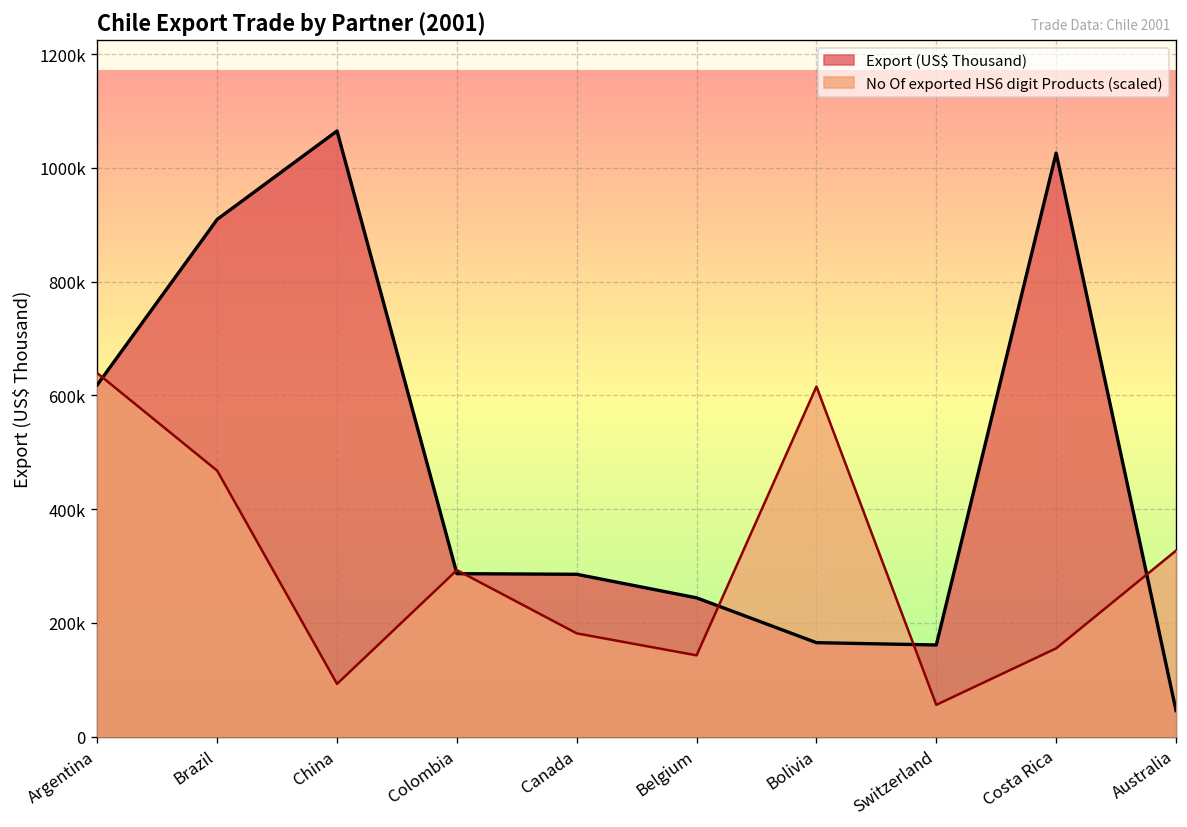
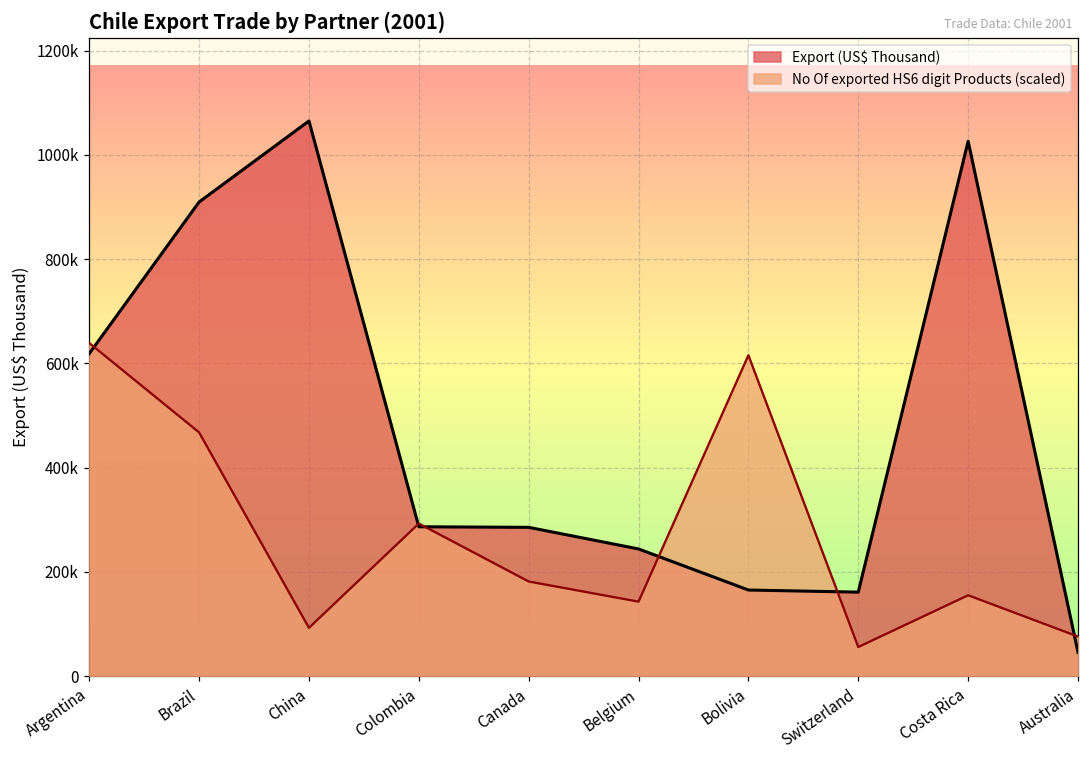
No Of exported HS6 digit Products (scaled), Australia: 330000 -> 80000
